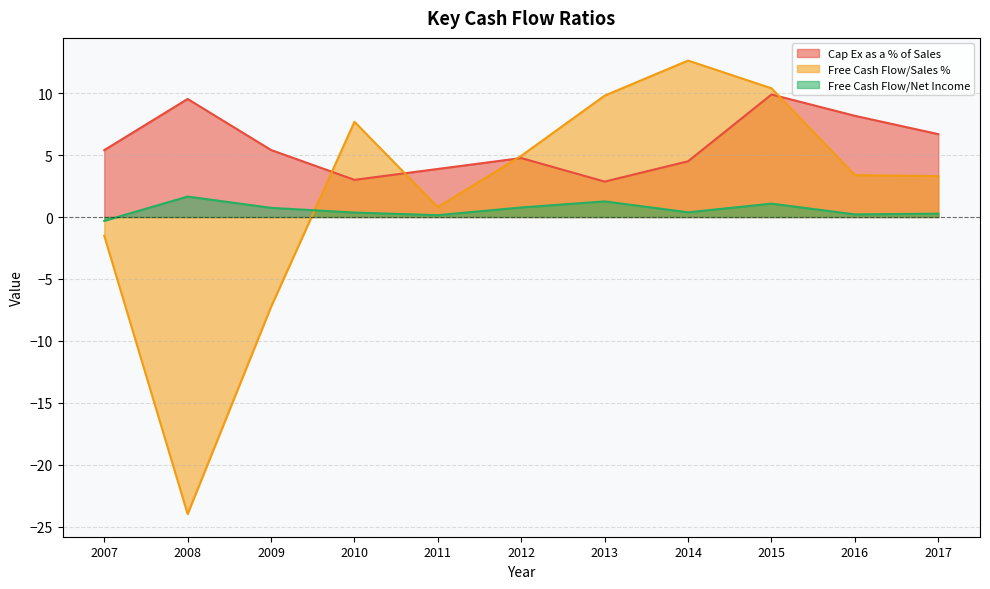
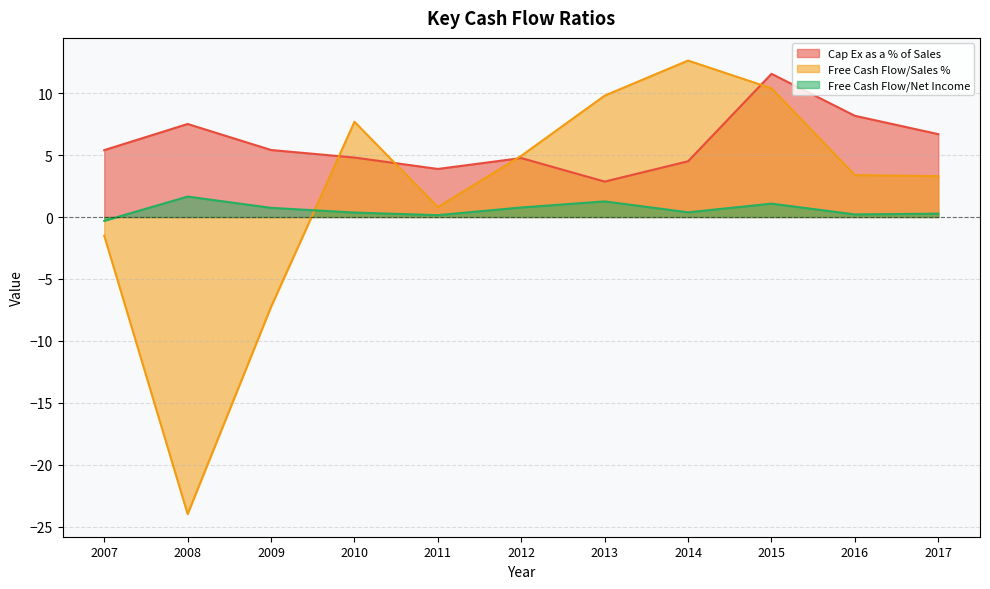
Cap Ex as a % of Sales, 2008: 9.5 -> 7.5
Cap Ex as a % of Sales, 2010: 3.0 -> 4.8
Cap Ex as a % of Sales, 2015: 9.9 -> 11.6
